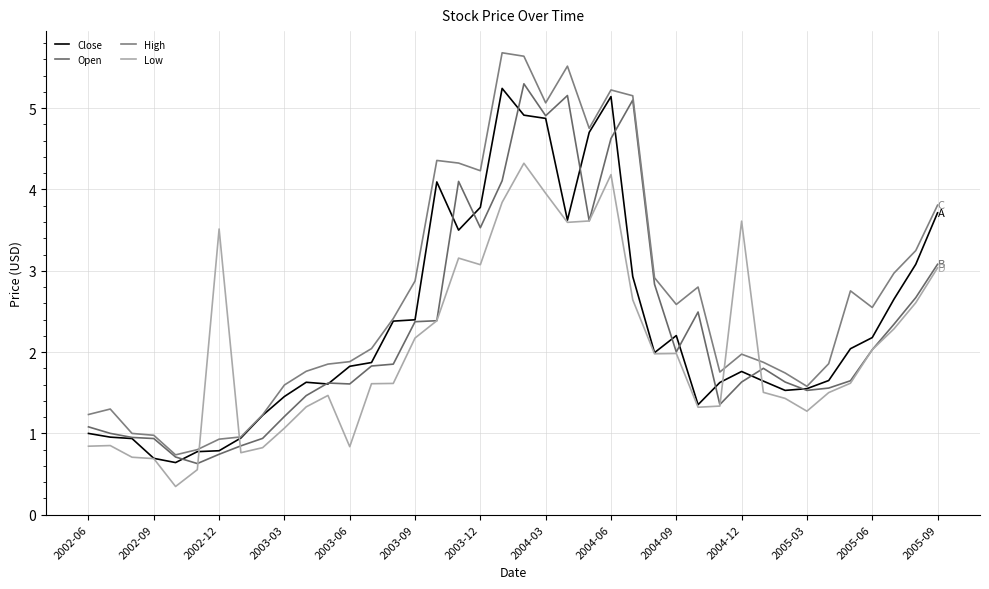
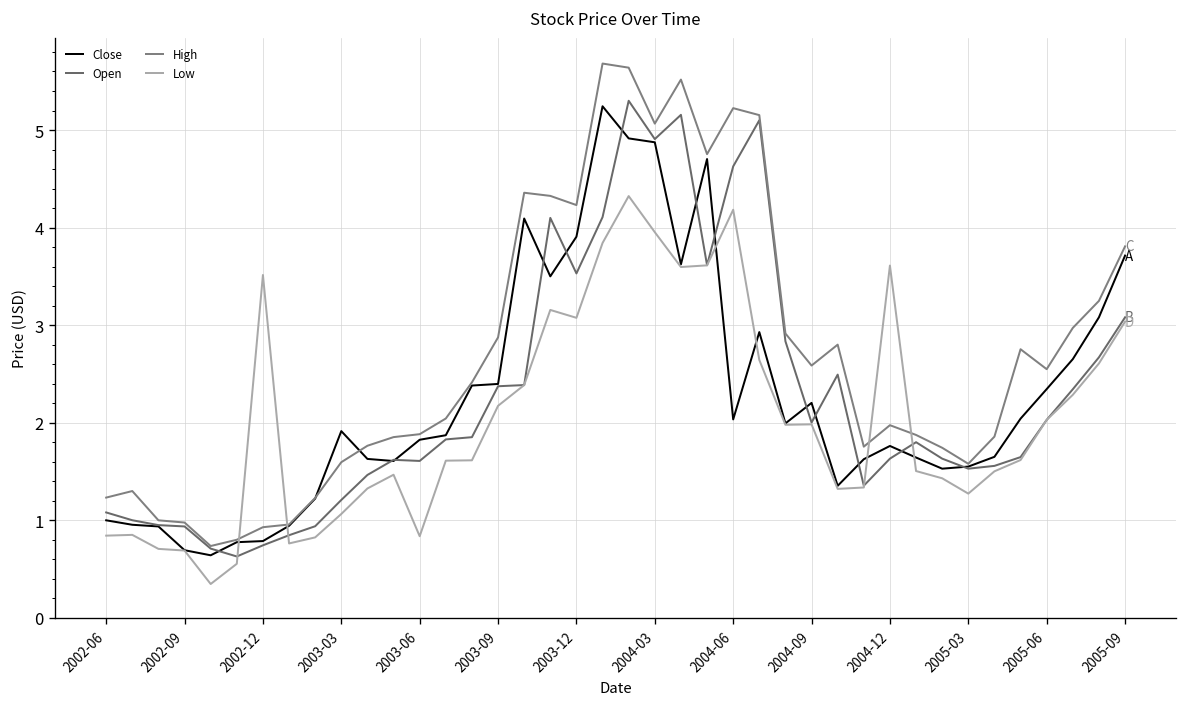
Close, 2003-03: 1.5 -> 1.9
Close, 2003-12: 3.8 -> 3.9
Close, 2004-06: 5.1 -> 2.0
Close, 2005-06: 2.2 -> 2.3
